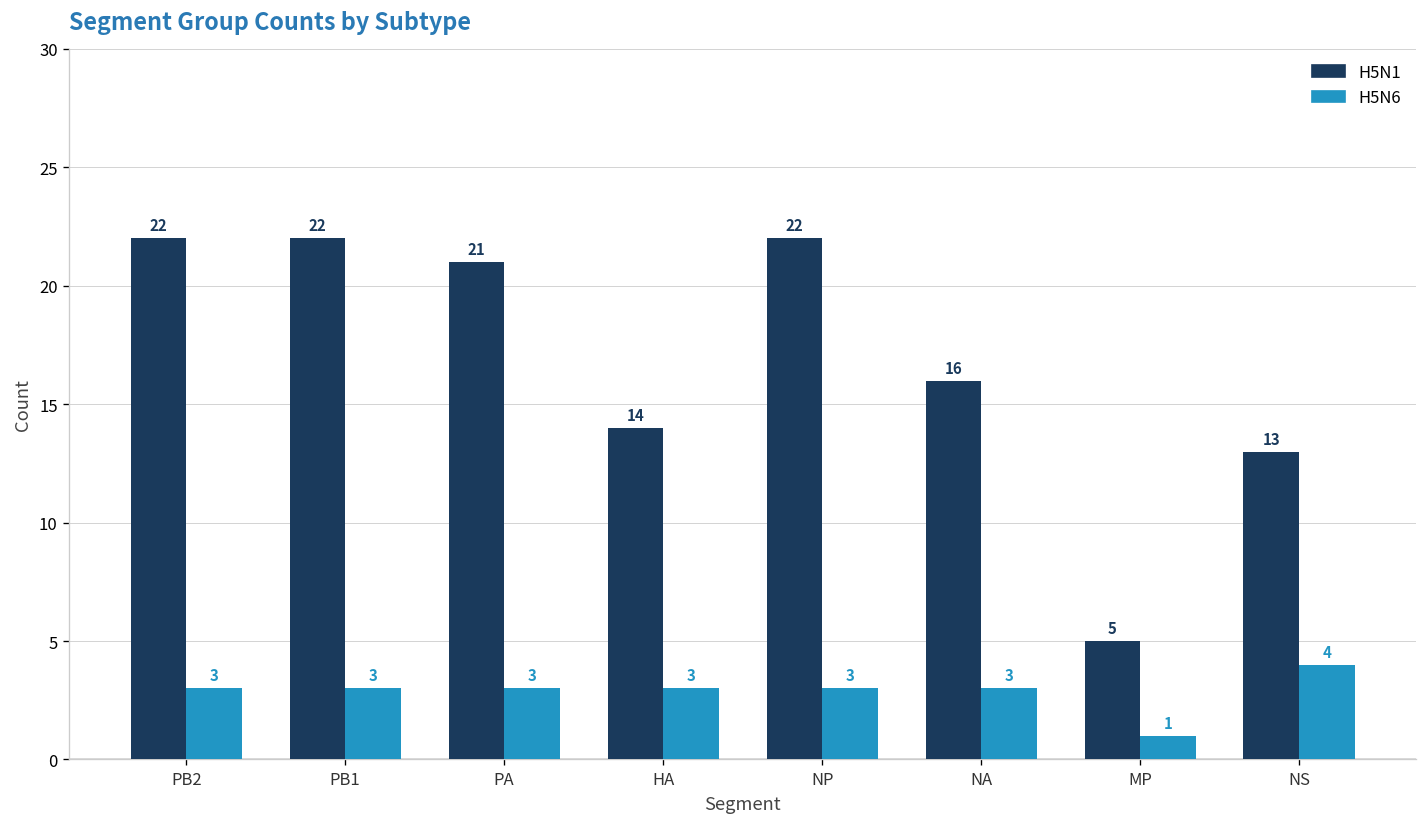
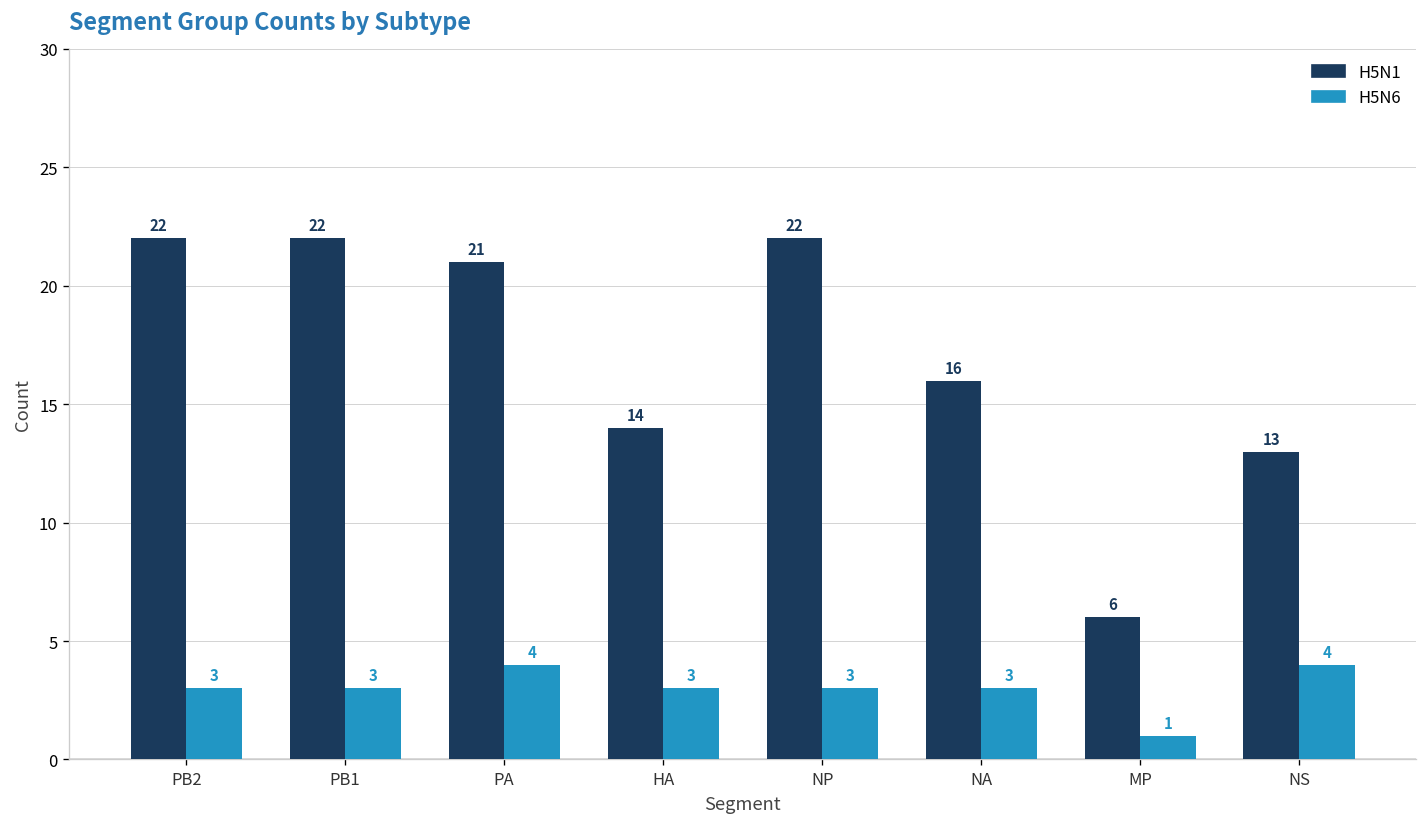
H5N6, PA: 3 -> 4
H5N1, MP: 5 -> 6
